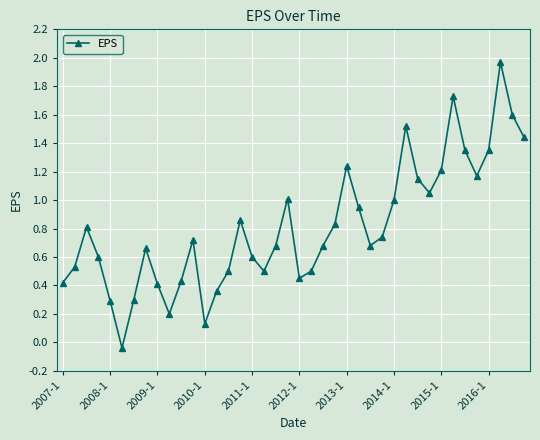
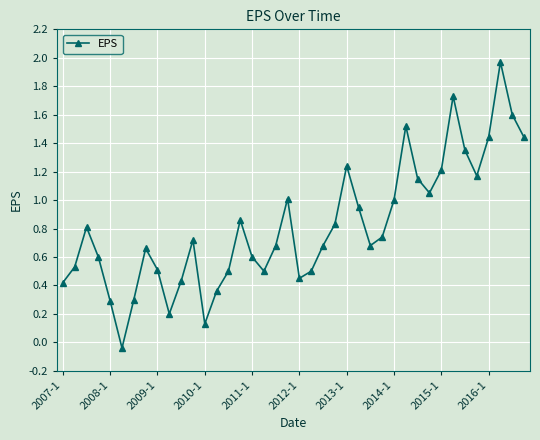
2009-1: 0.41 -> 0.51
2016-1: 1.35 -> 1.44
